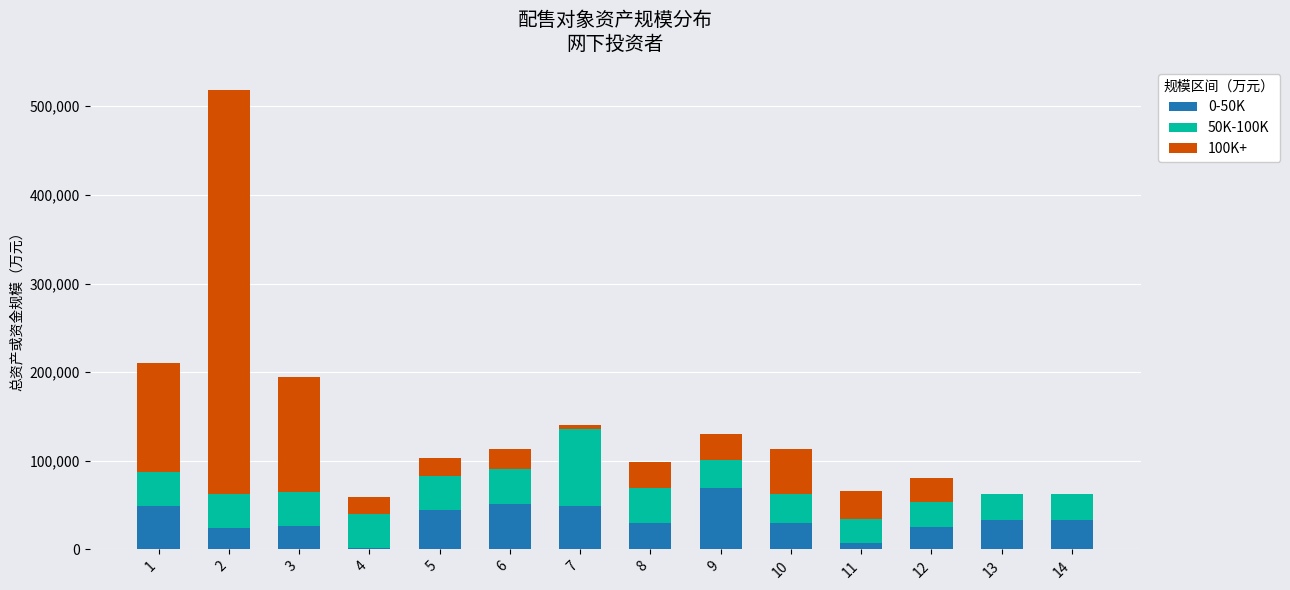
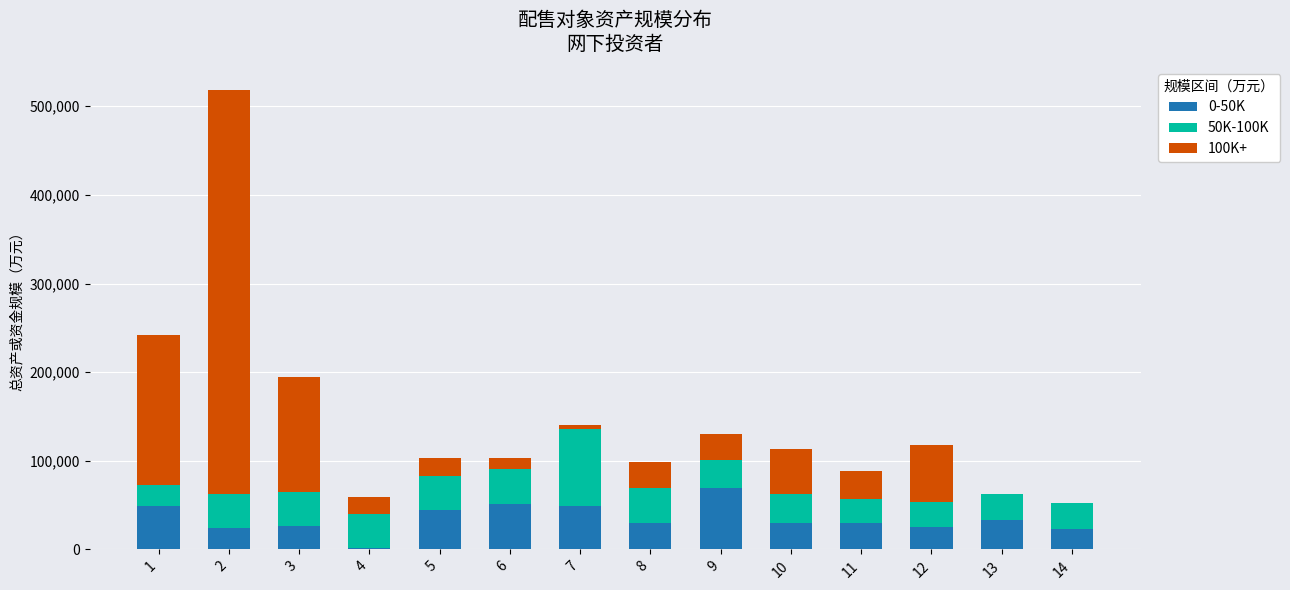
50K-100K, 1: 40,000 -> 20,000
100K+, 1: 120,000 -> 170,000
100K+, 6: 20,000 -> 10,000
0-50K, 11: 10,000 -> 30,000
100K+, 12: 30,000 -> 60,000
0-50K, 14: 30,000 -> 20,000
